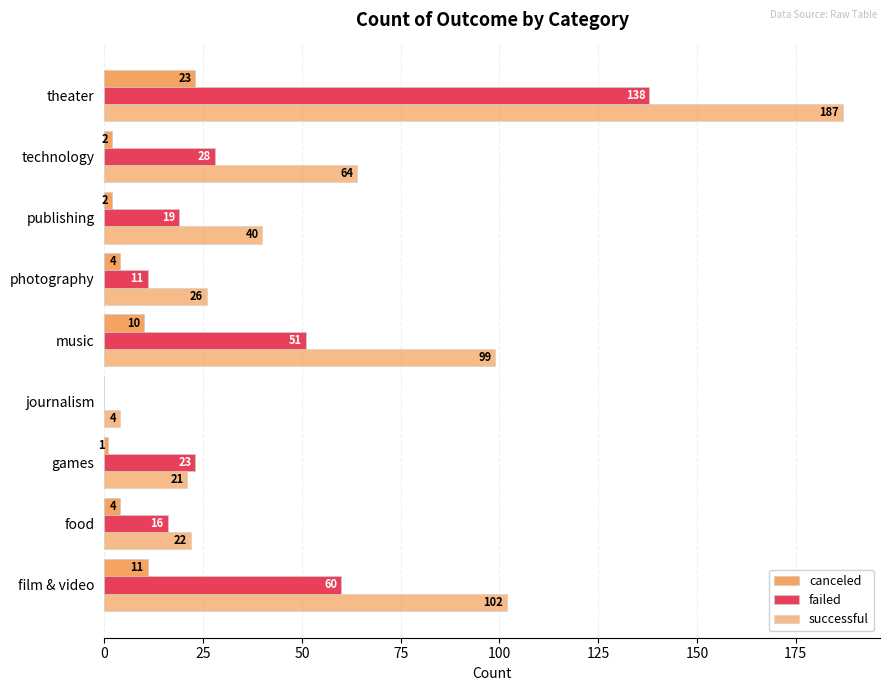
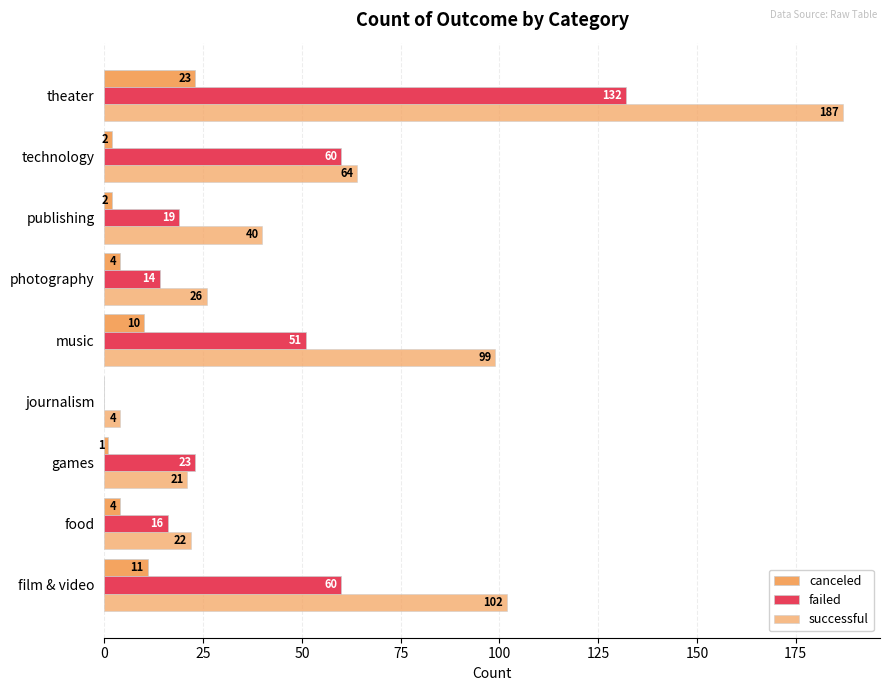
failed, theater: 138 -> 132
failed, technology: 28 -> 60
failed, photography: 11 -> 14
